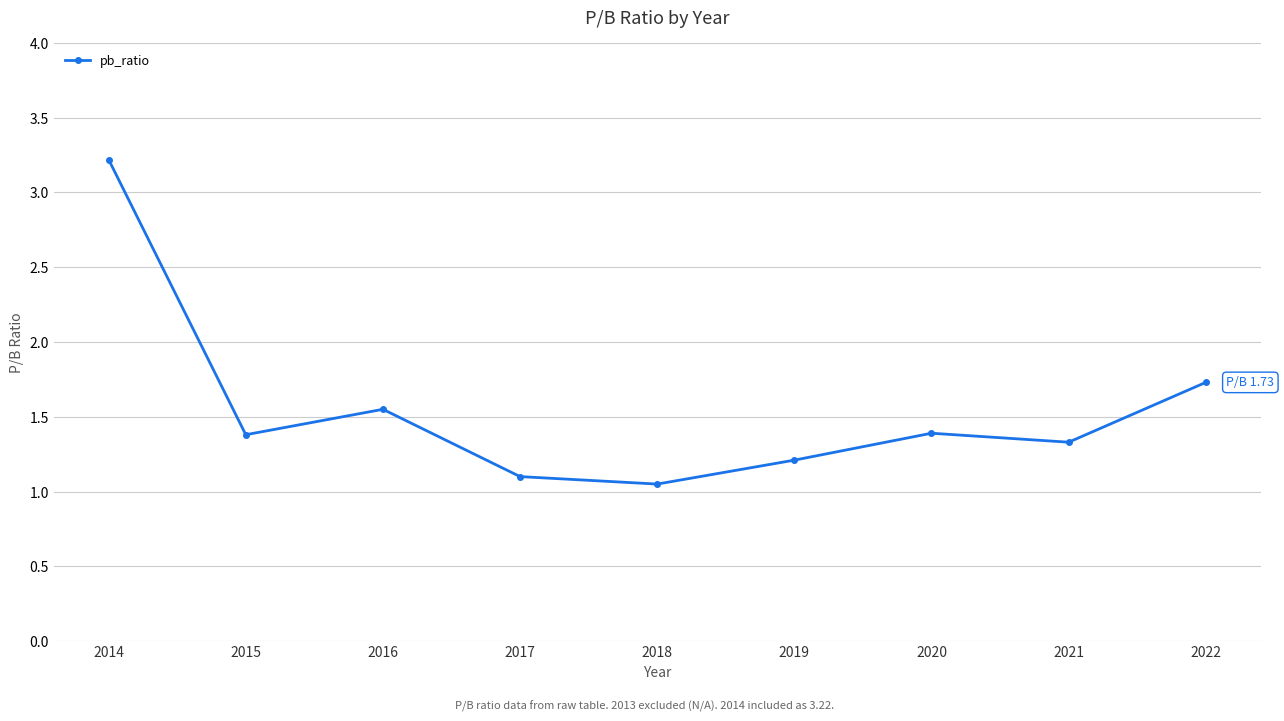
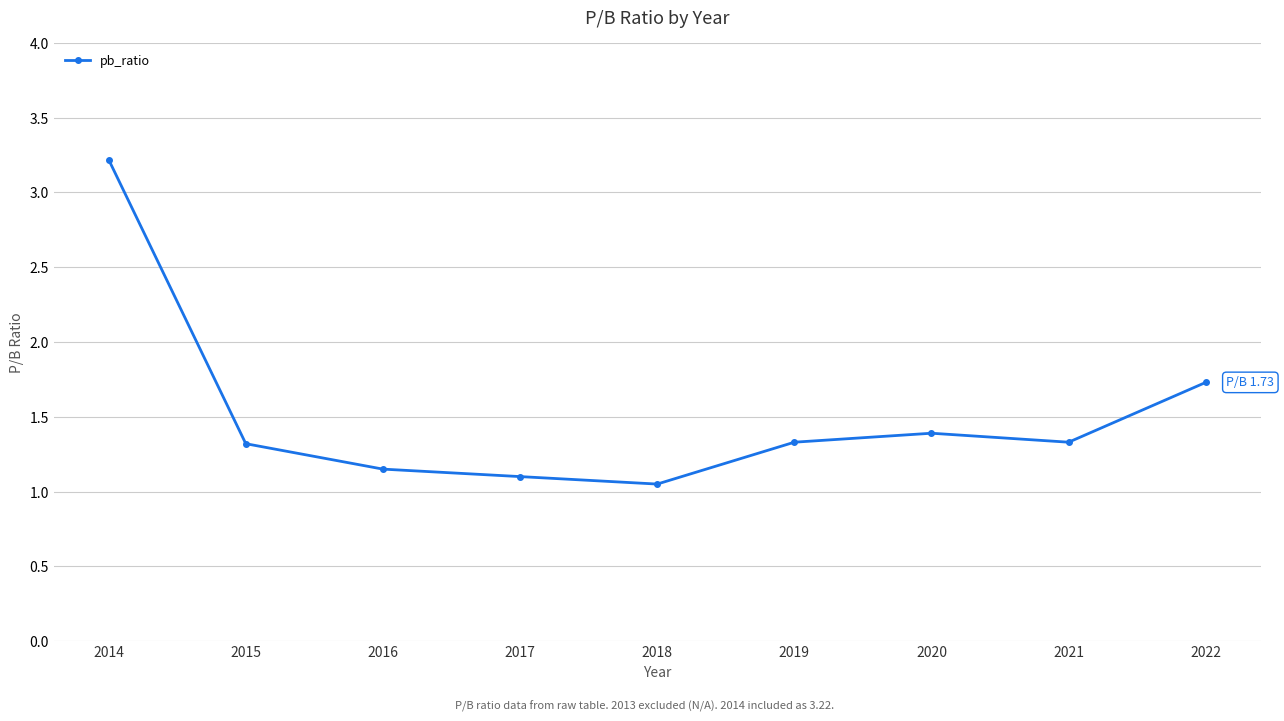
2015: 1.38 -> 1.32
2016: 1.55 -> 1.15
2019: 1.21 -> 1.33
